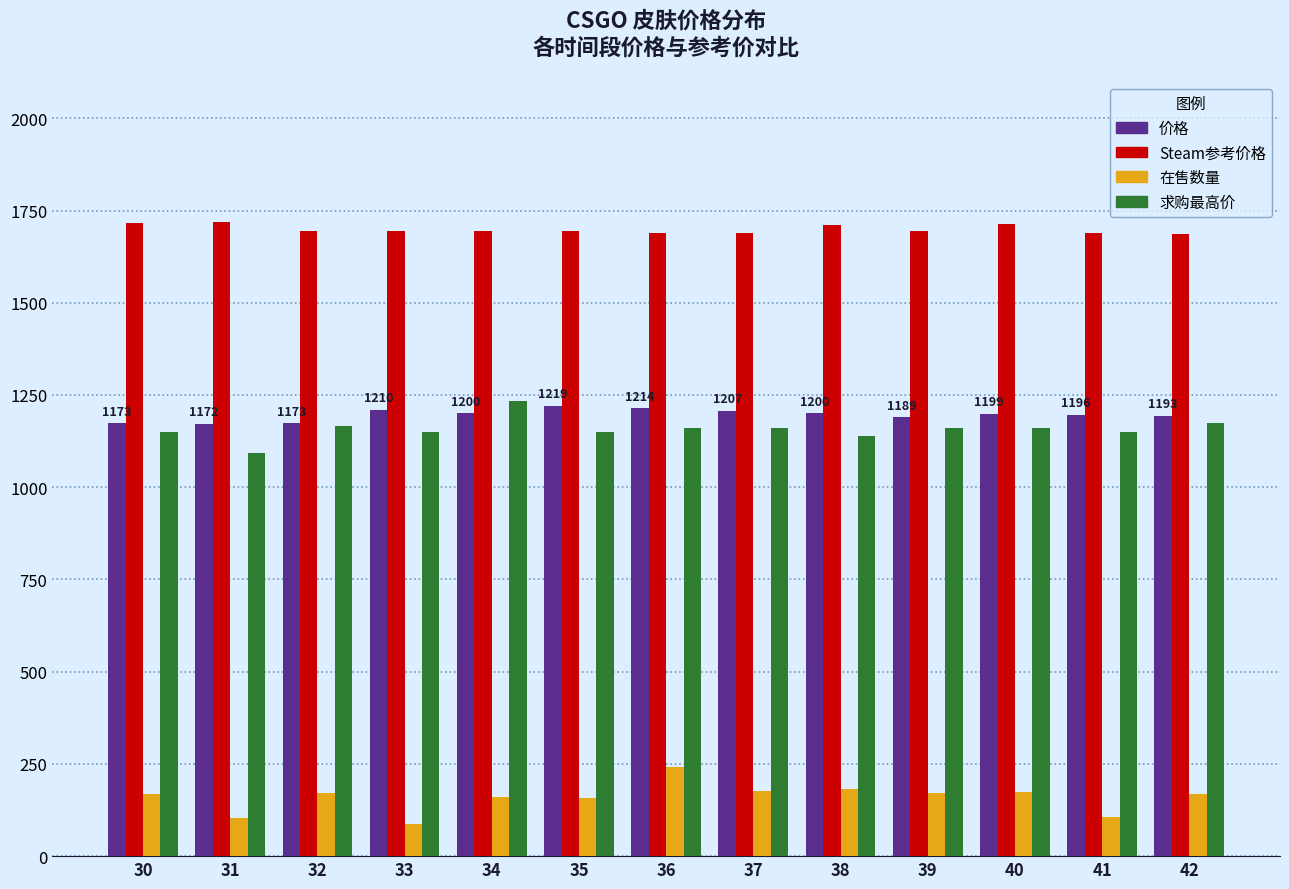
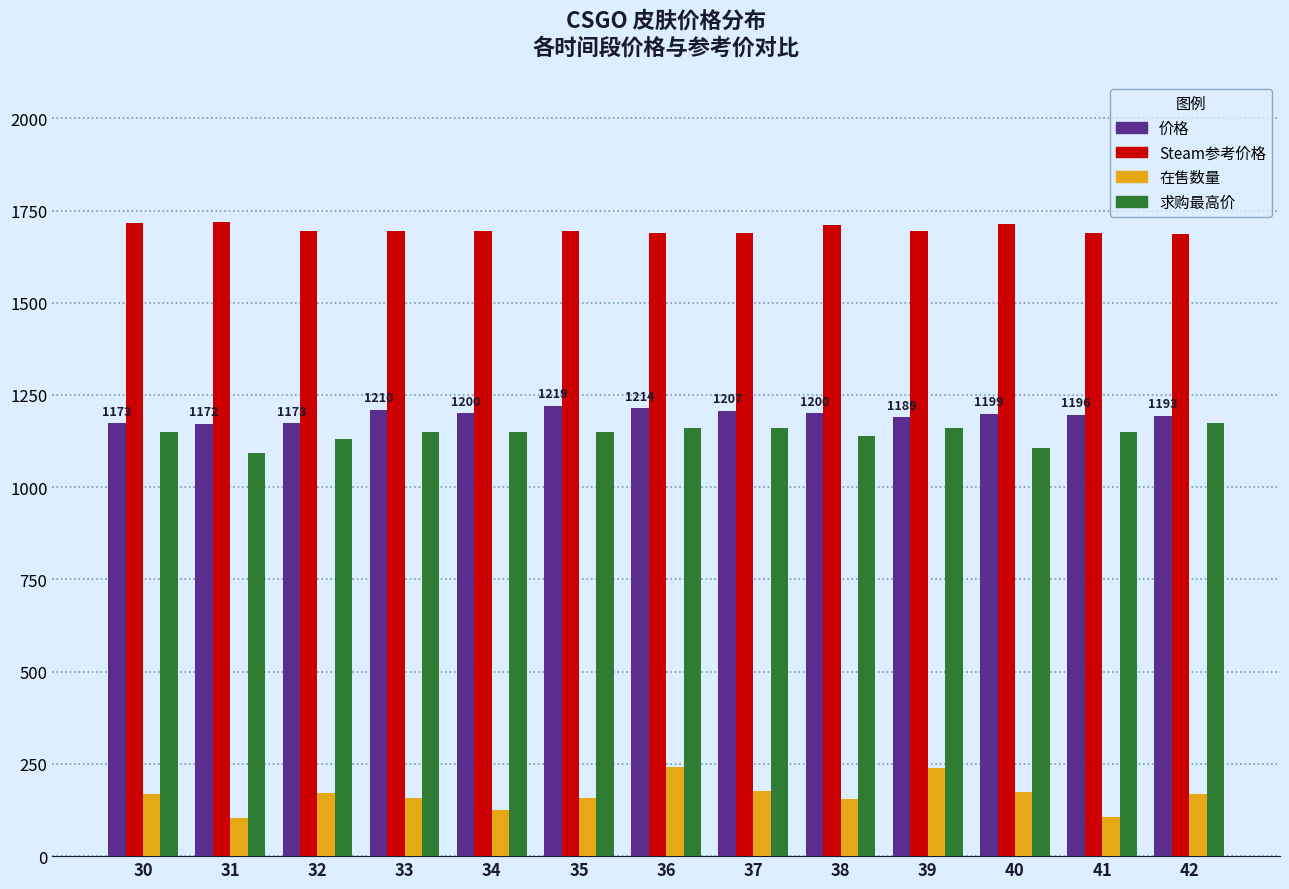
求购最高价, 32: 1170 -> 1130
在售数量, 33: 90 -> 160
在售数量, 34: 160 -> 130
求购最高价, 34: 1230 -> 1150
在售数量, 38: 180 -> 160
在售数量, 39: 170 -> 240
求购最高价, 40: 1160 -> 1110
